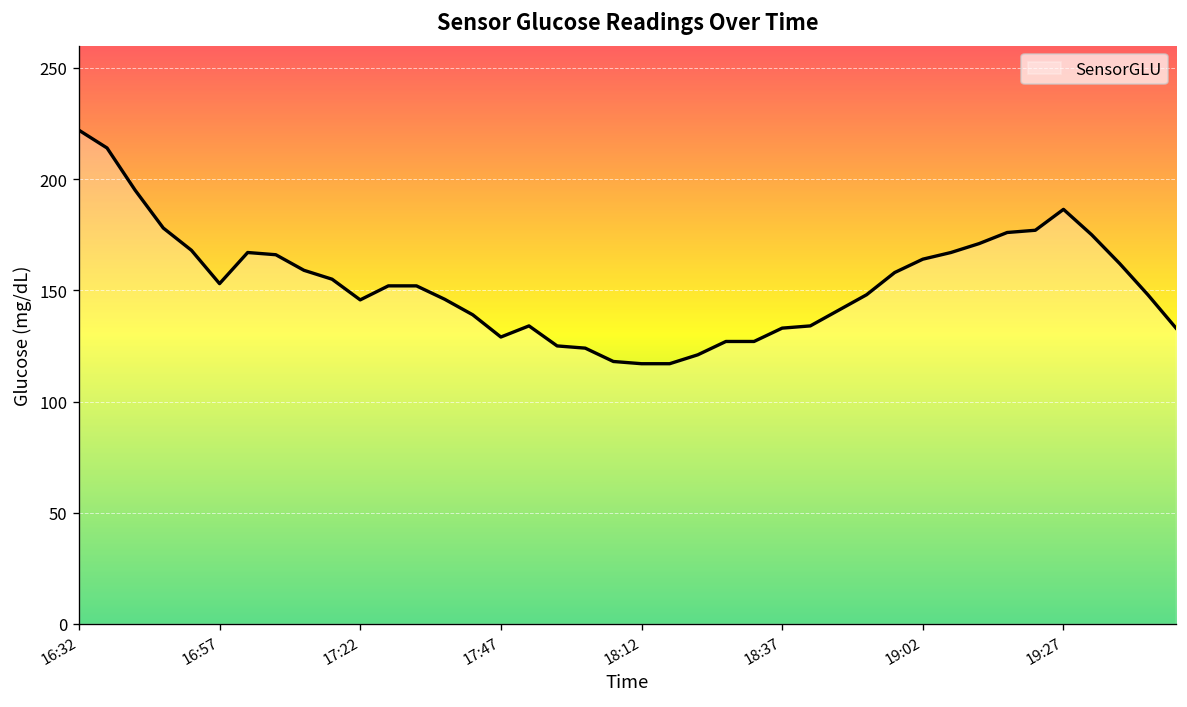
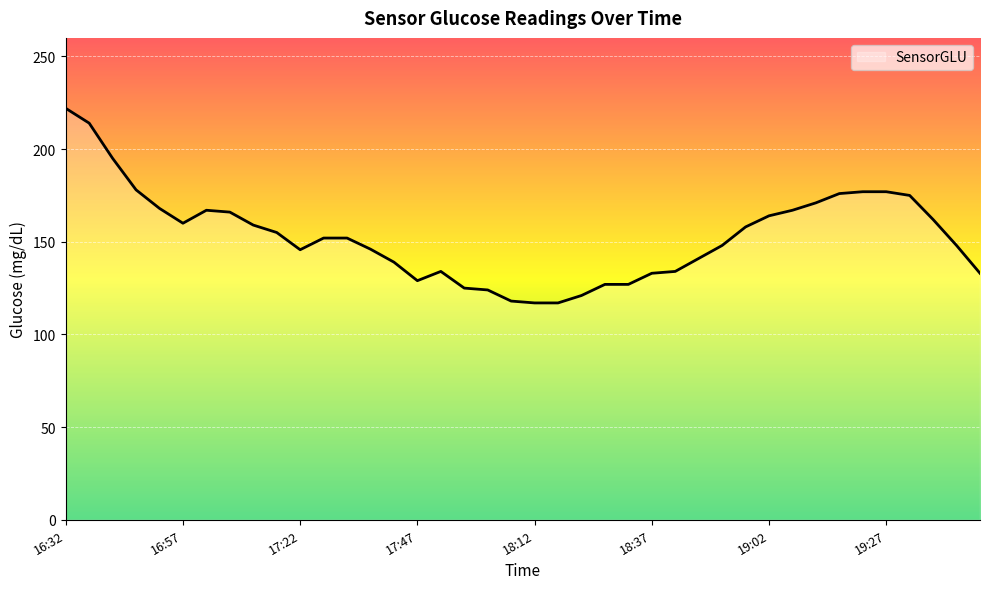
16:57: 153 -> 160
19:27: 186 -> 177
